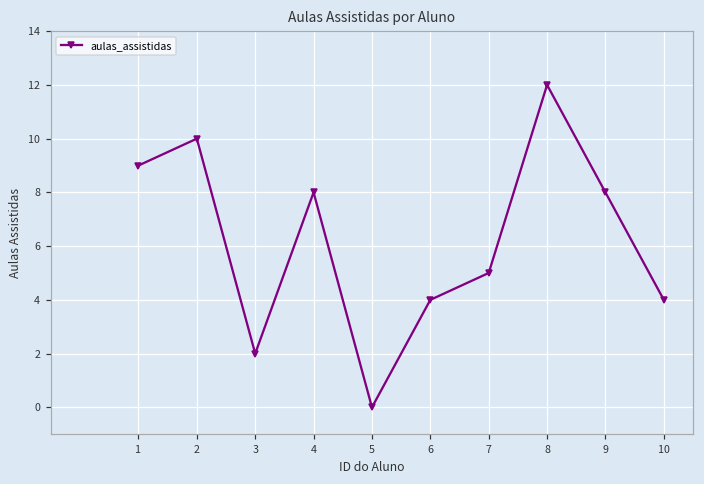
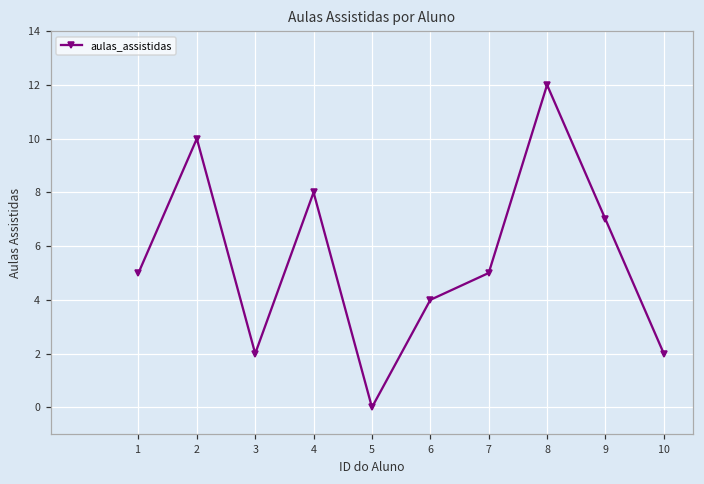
1: 9 -> 5
9: 8 -> 7
10: 4 -> 2
